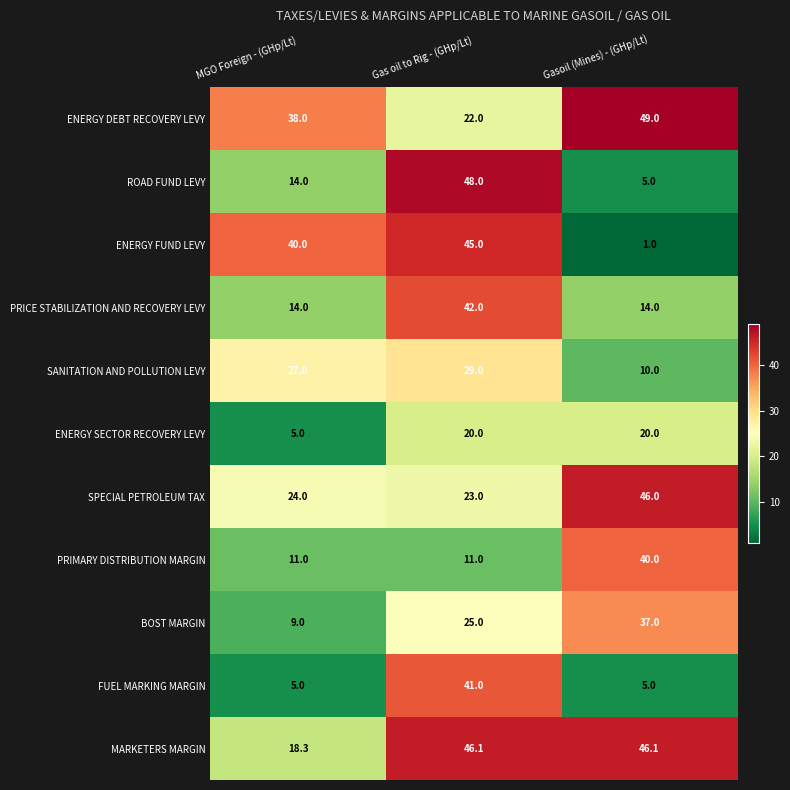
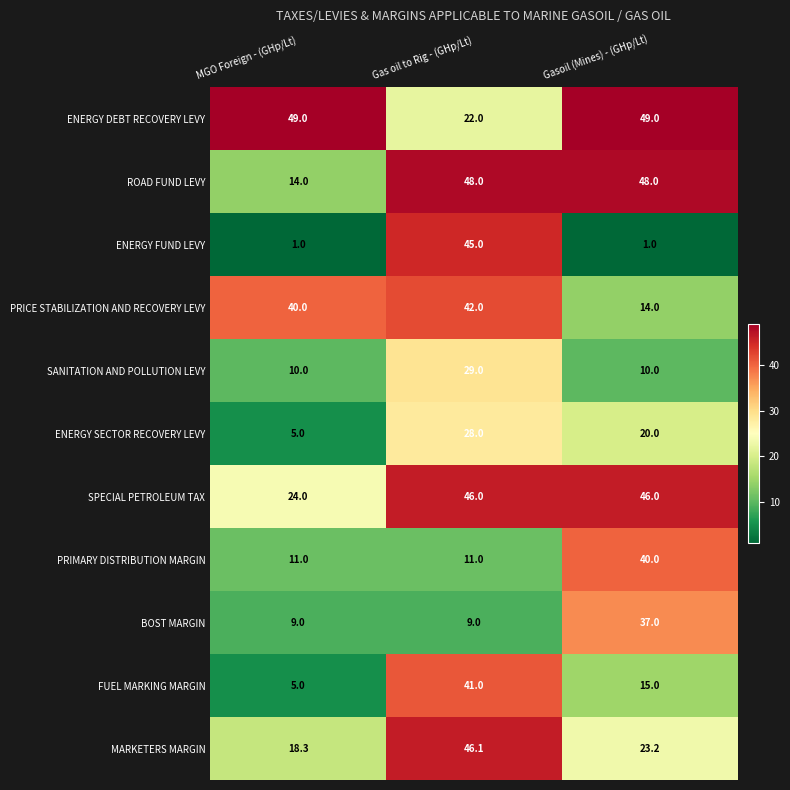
ENERGY DEBT RECOVERY LEVY, MGO Foreign - (GHp/Lt): 38.0 -> 49.0
ROAD FUND LEVY, Gasoil (Mines) - (GHp/Lt): 5.0 -> 48.0
ENERGY FUND LEVY, MGO Foreign - (GHp/Lt): 40.0 -> 1.0
PRICE STABILIZATION AND RECOVERY LEVY, MGO Foreign - (GHp/Lt): 14.0 -> 40.0
SANITATION AND POLLUTION LEVY, MGO Foreign - (GHp/Lt): 27.0 -> 10.0
ENERGY SECTOR RECOVERY LEVY, Gas oil to Rig - (GHp/Lt): 20.0 -> 28.0
SPECIAL PETROLEUM TAX, Gas oil to Rig - (GHp/Lt): 23.0 -> 46.0
BOST MARGIN, Gas oil to Rig - (GHp/Lt): 25.0 -> 9.0
FUEL MARKING MARGIN, Gasoil (Mines) - (GHp/Lt): 5.0 -> 15.0
MARKETERS MARGIN, Gasoil (Mines) - (GHp/Lt): 46.1 -> 23.2
